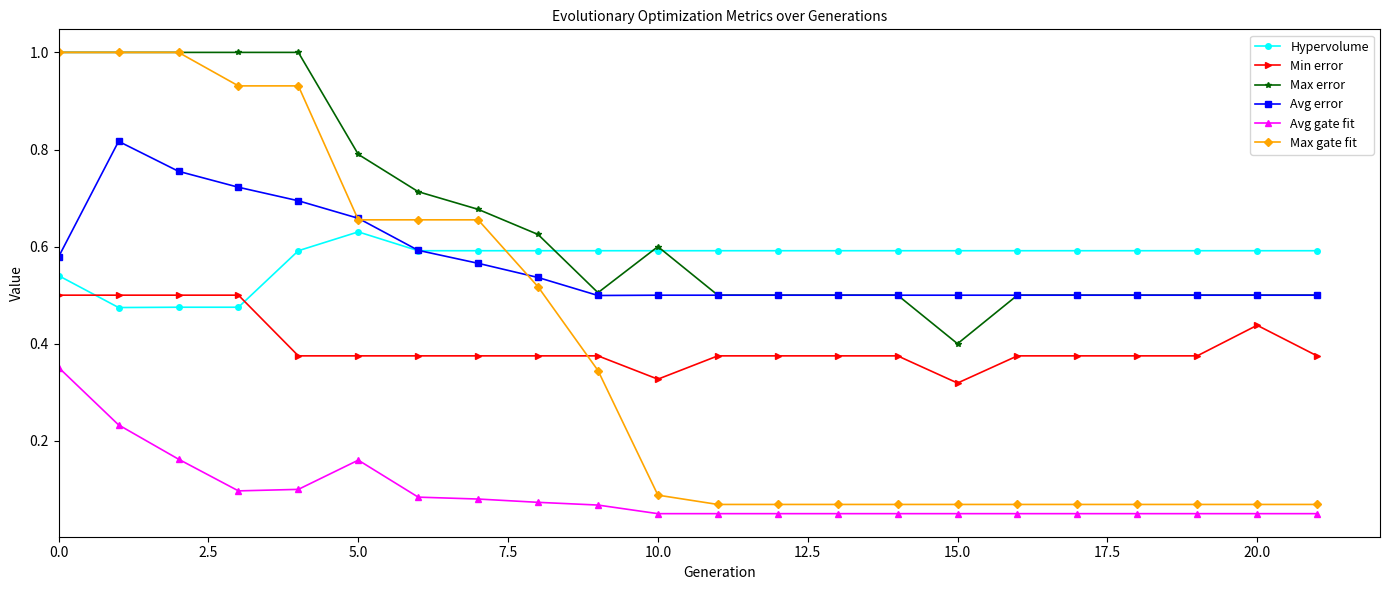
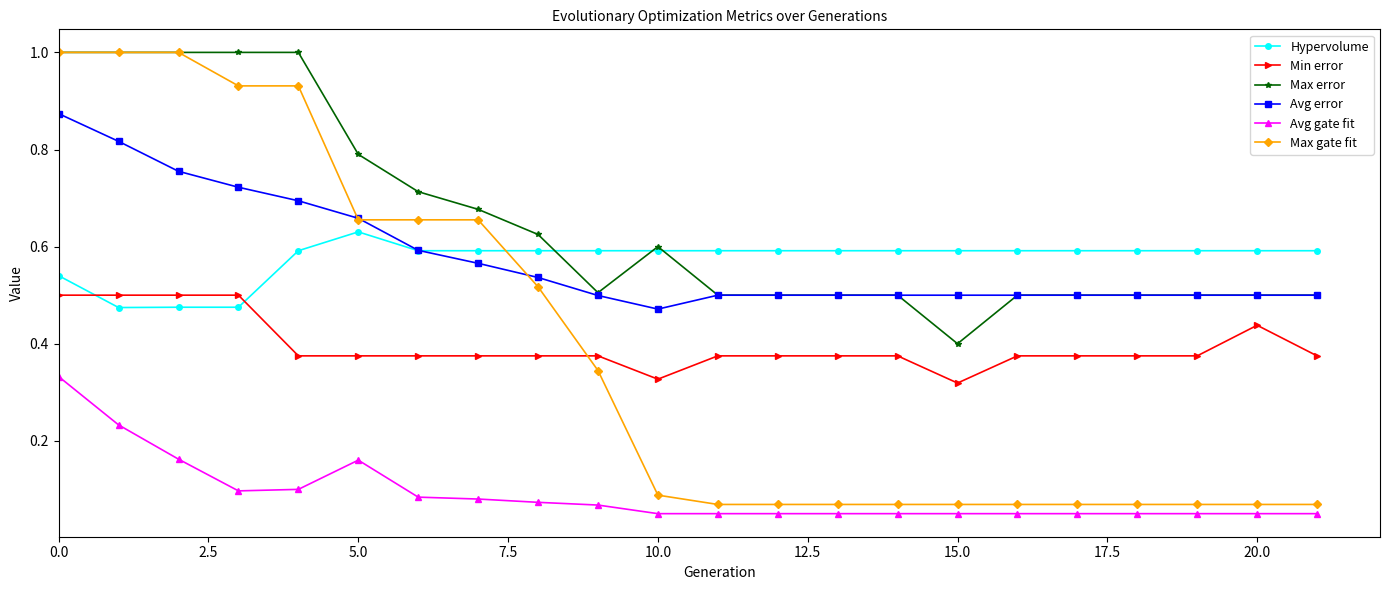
Avg error, 0.0: 0.58 -> 0.87
Avg gate fit, 0.0: 0.35 -> 0.33
Avg error, 10.0: 0.50 -> 0.47
